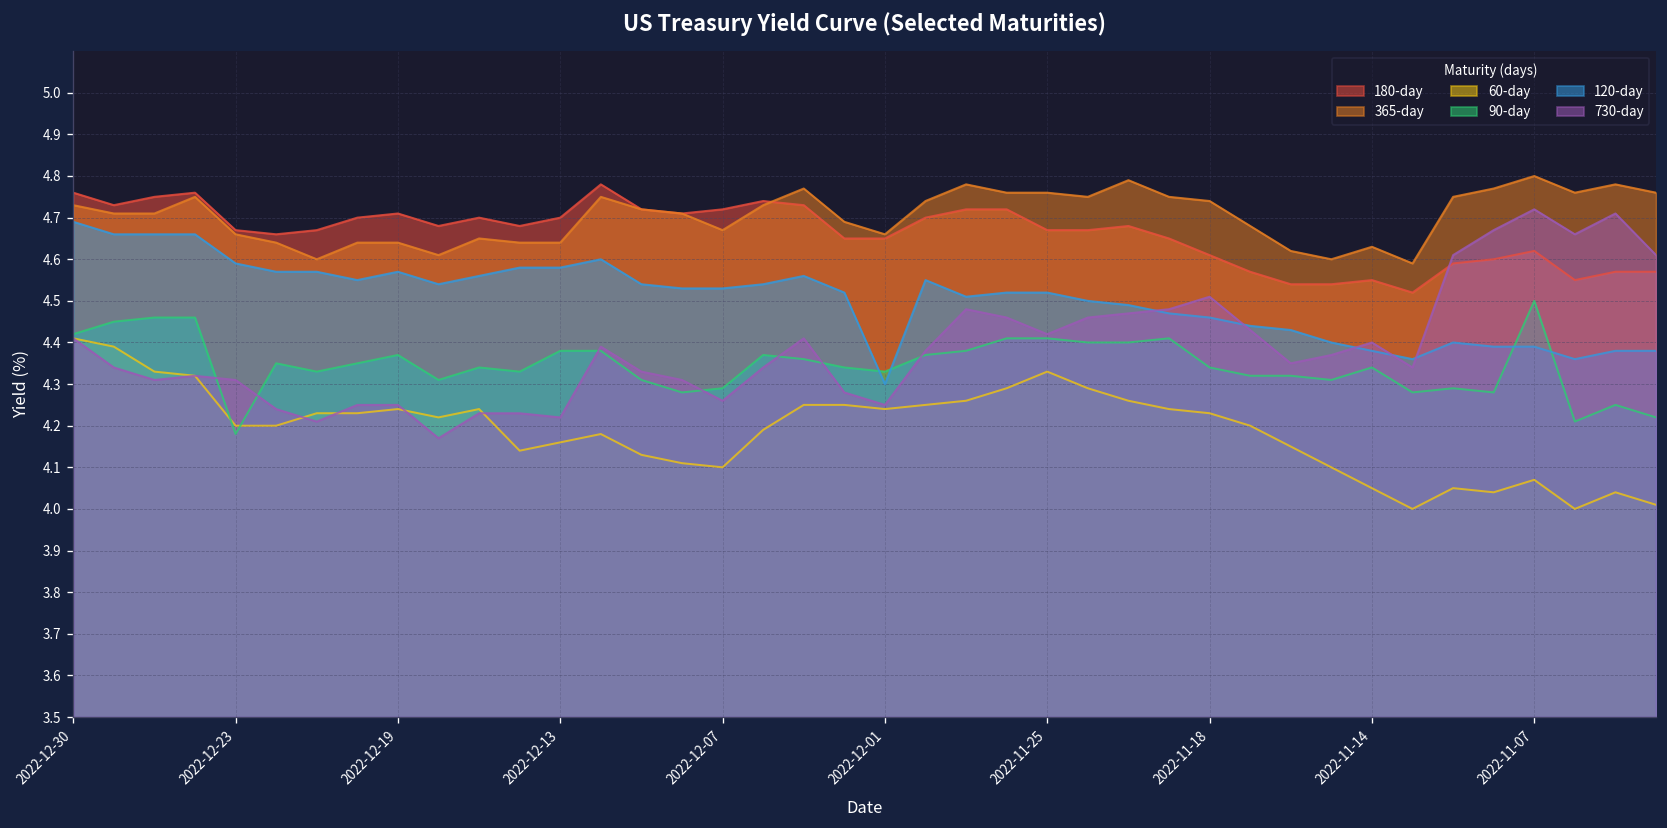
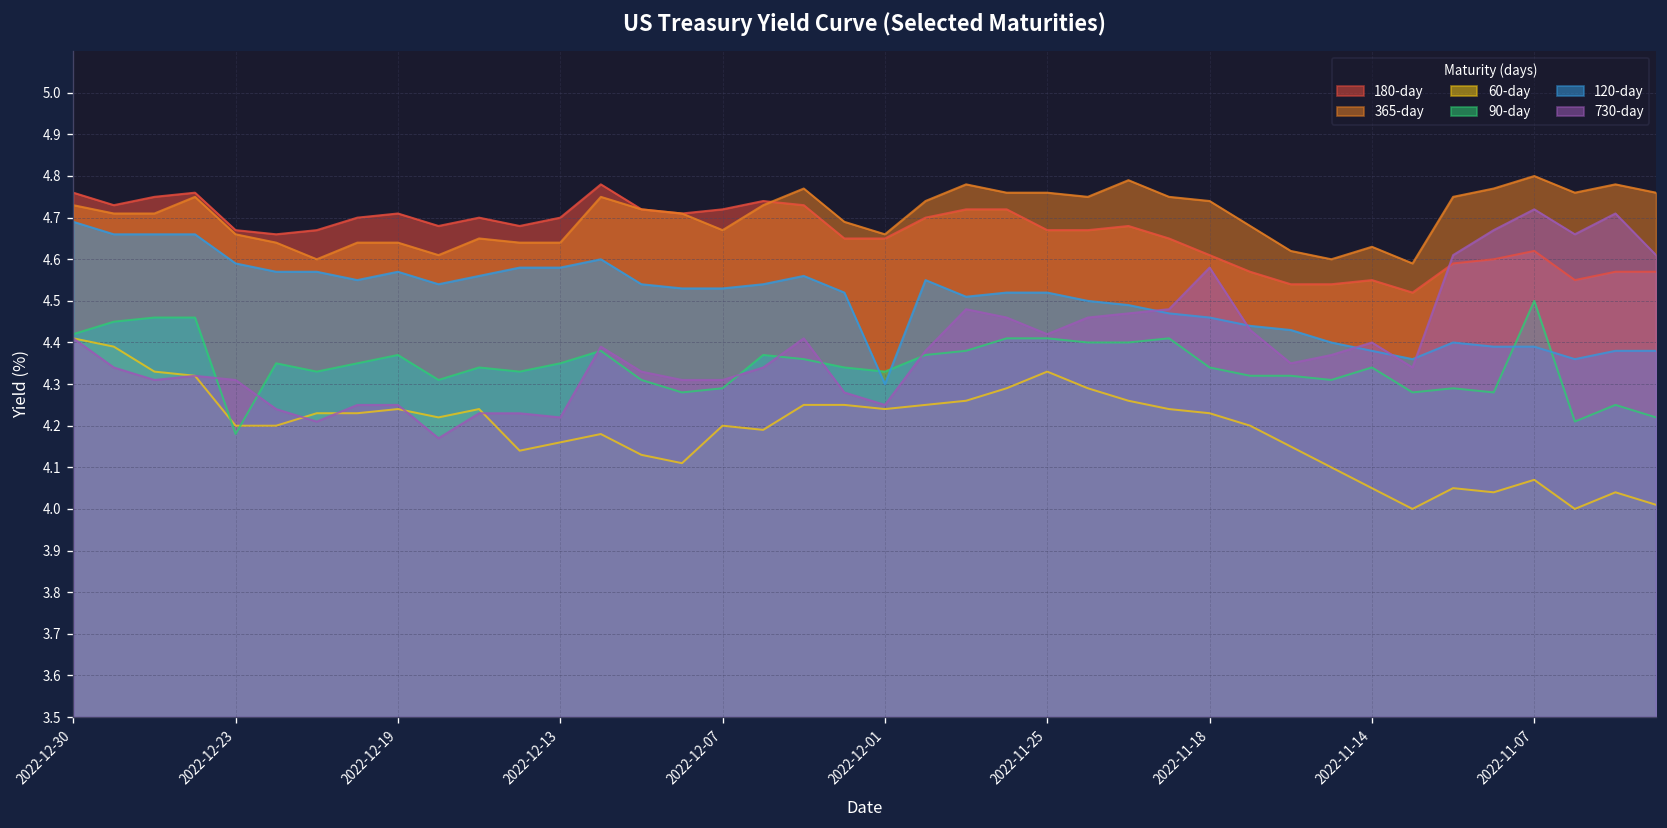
90-day, 2022-12-13: 4.38 -> 4.35
60-day, 2022-12-07: 4.1 -> 4.2
730-day, 2022-12-07: 4.26 -> 4.31
730-day, 2022-11-18: 4.51 -> 4.58
